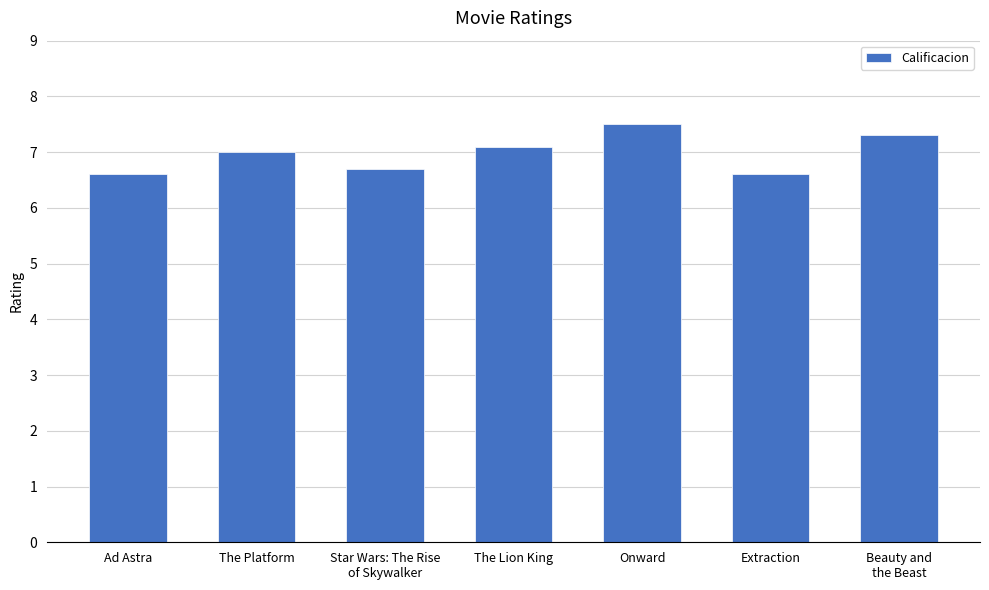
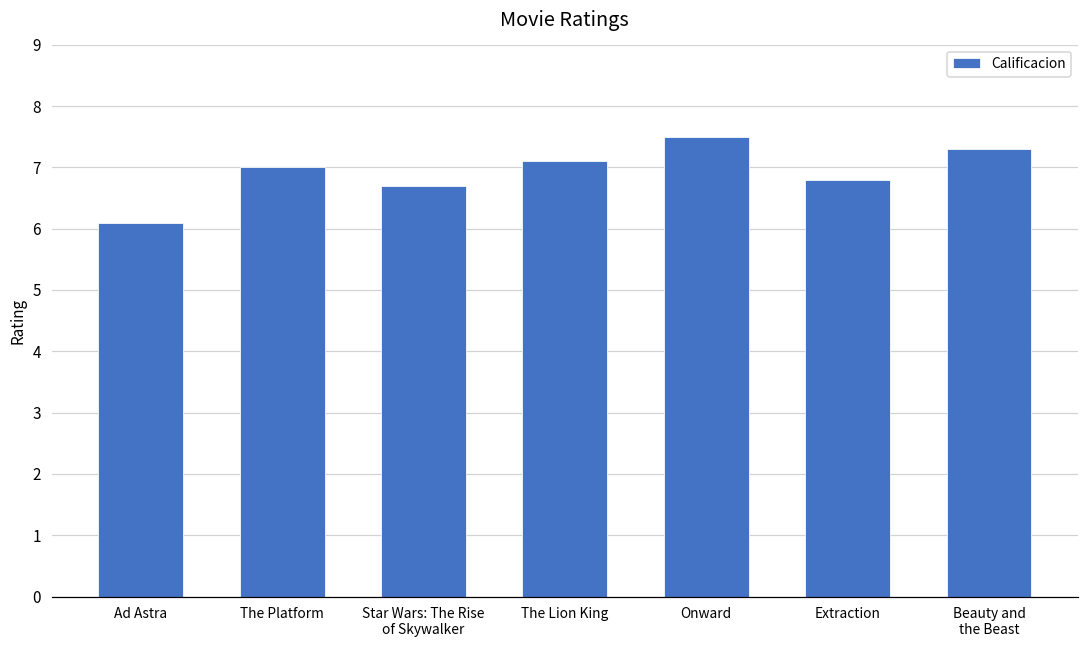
Ad Astra: 6.6 -> 6.1
Extraction: 6.6 -> 6.8
